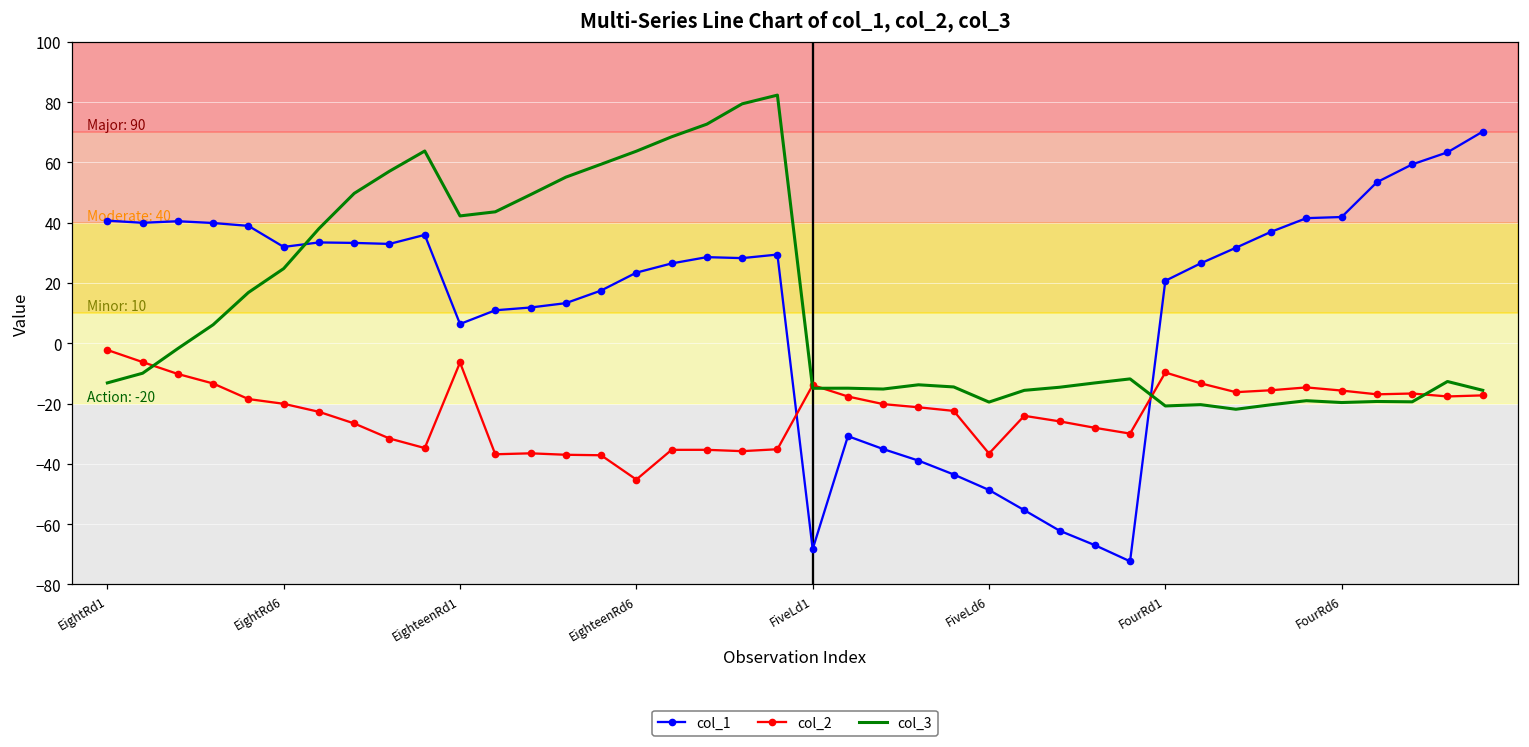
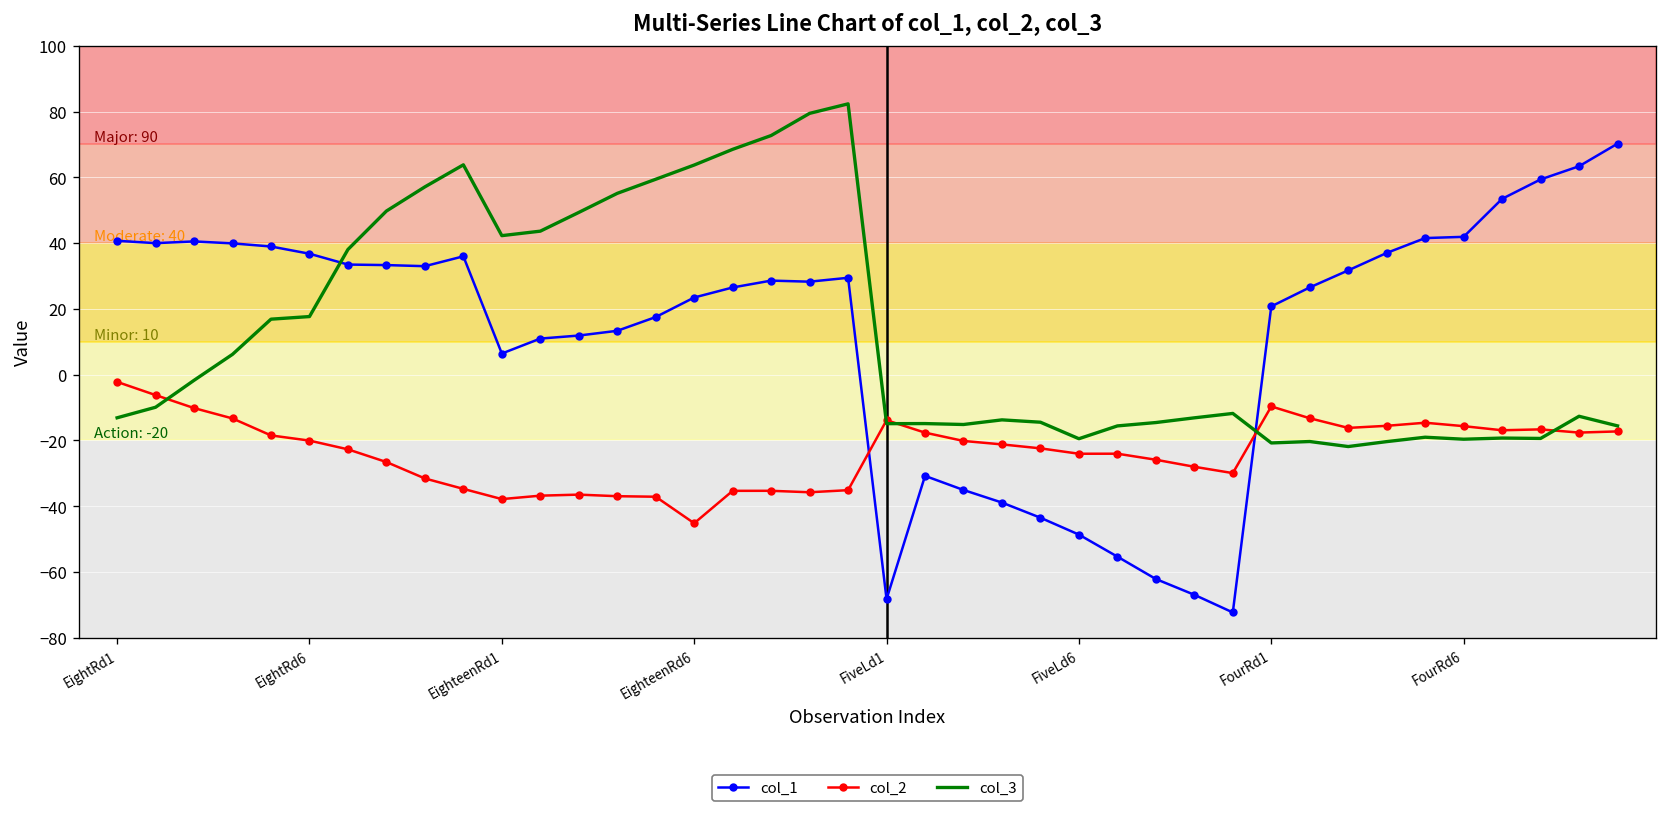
col_1, EightRd6: 32 -> 37
col_3, EightRd6: 25 -> 18
col_2, EighteenRd1: -6 -> -38
col_2, FiveLd6: -37 -> -24
